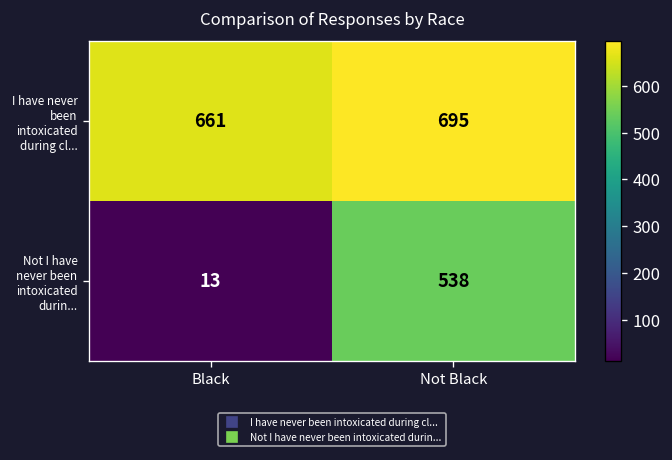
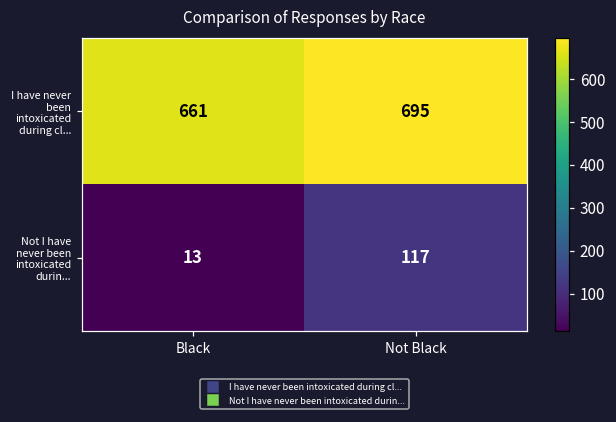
Not I have never been intoxicated durin..., Not Black: 538 -> 117
